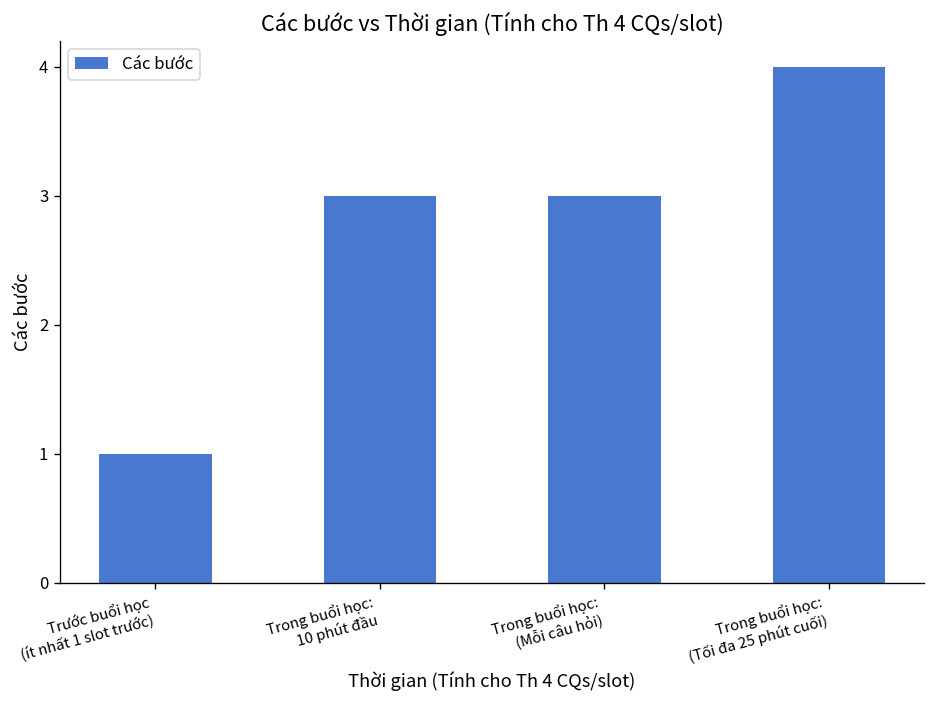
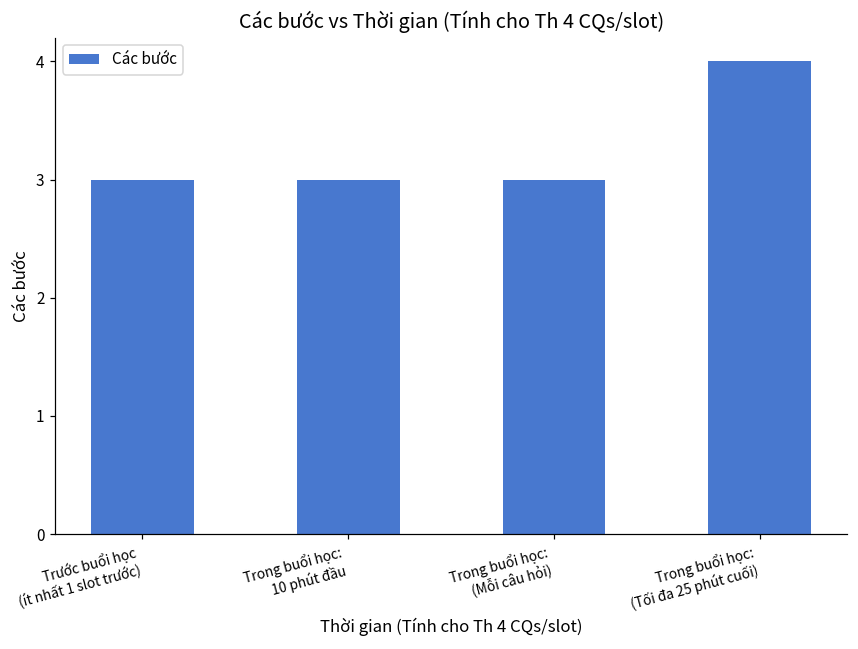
Trước buổi học (ít nhất 1 slot trước): 1 -> 3
